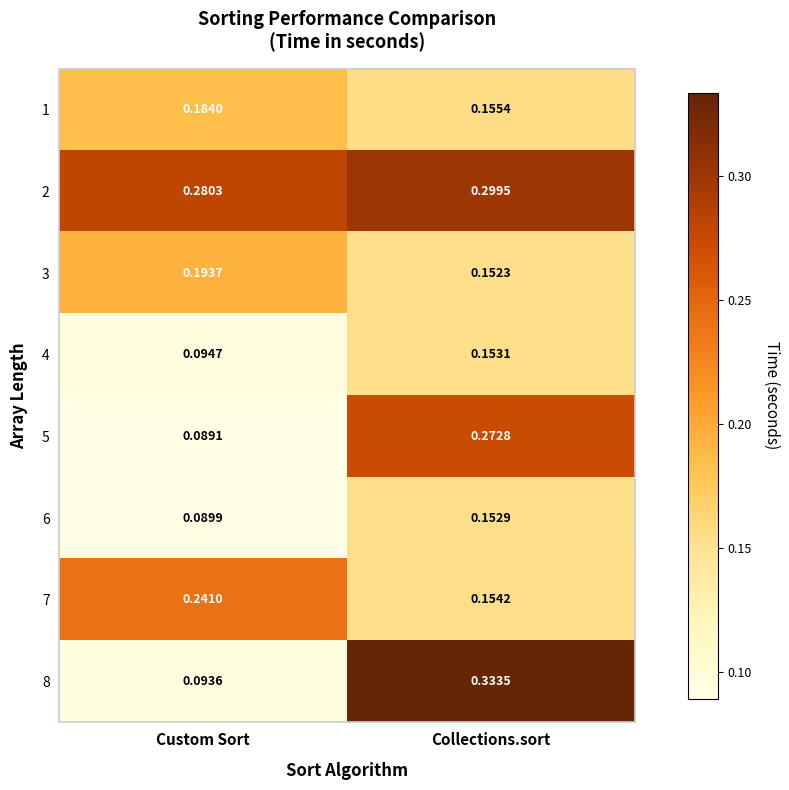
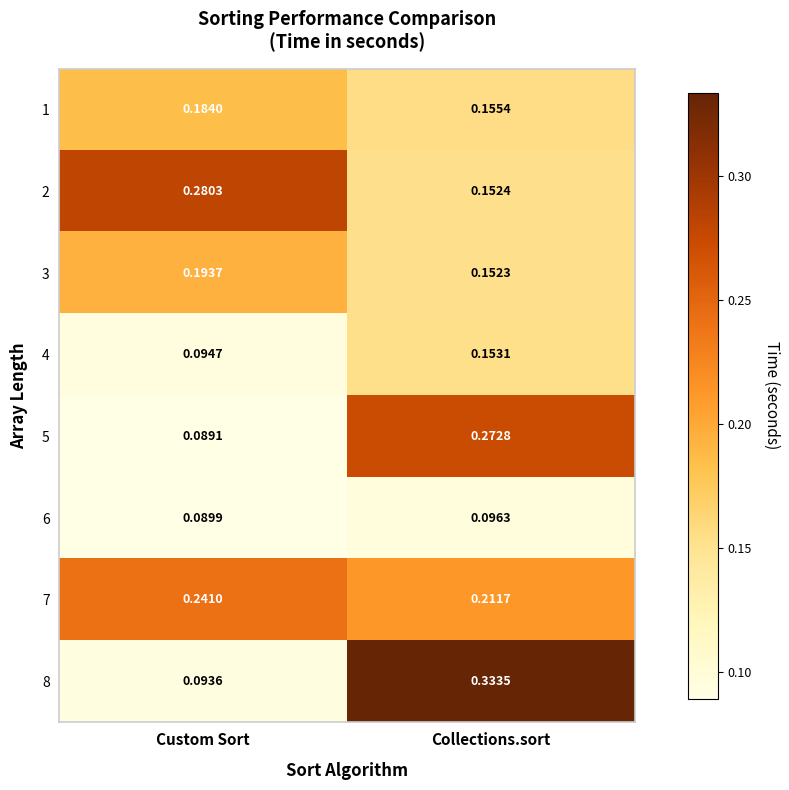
2, Collections.sort: 0.2995 -> 0.1524
6, Collections.sort: 0.1529 -> 0.0963
7, Collections.sort: 0.1542 -> 0.2117
